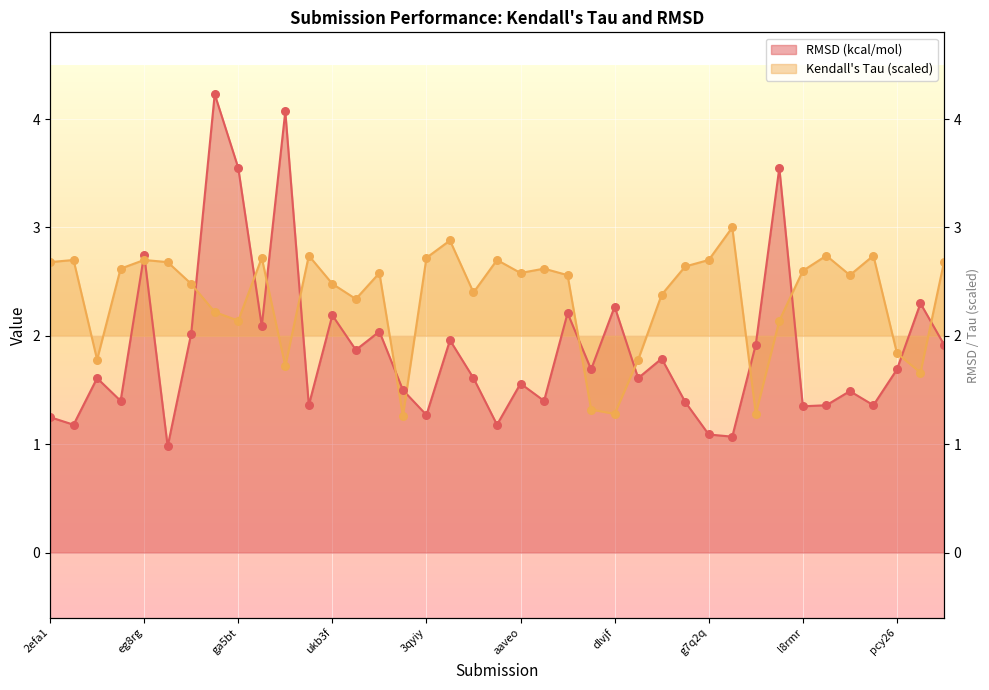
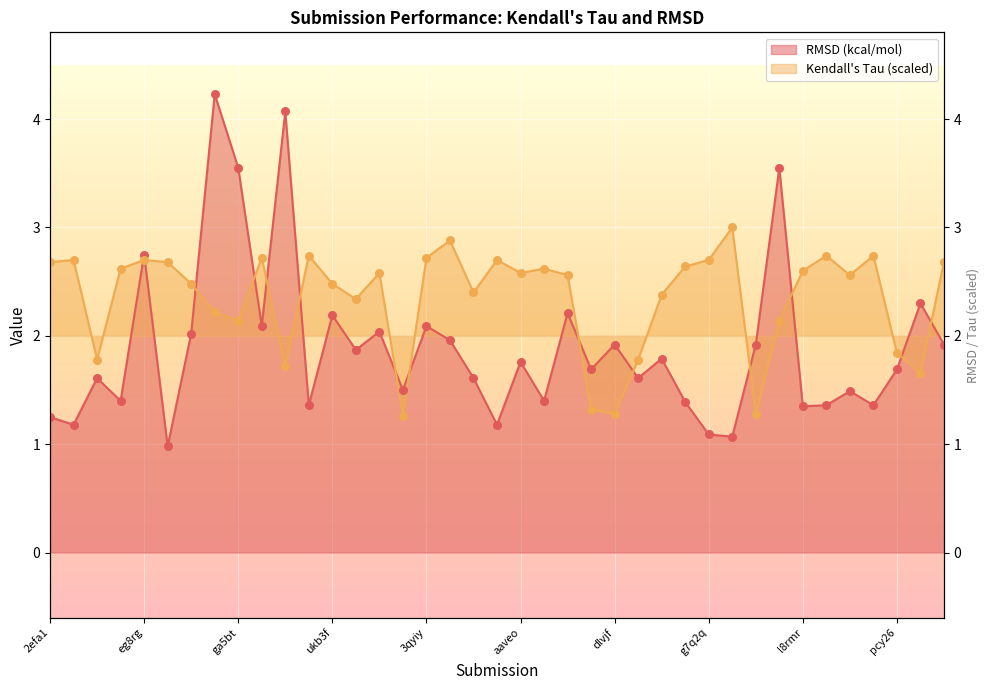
RMSD (kcal/mol), 3qyiy: 1.27 -> 2.09
RMSD (kcal/mol), aaveo: 1.56 -> 1.76
RMSD (kcal/mol), dlvjf: 2.27 -> 1.92
